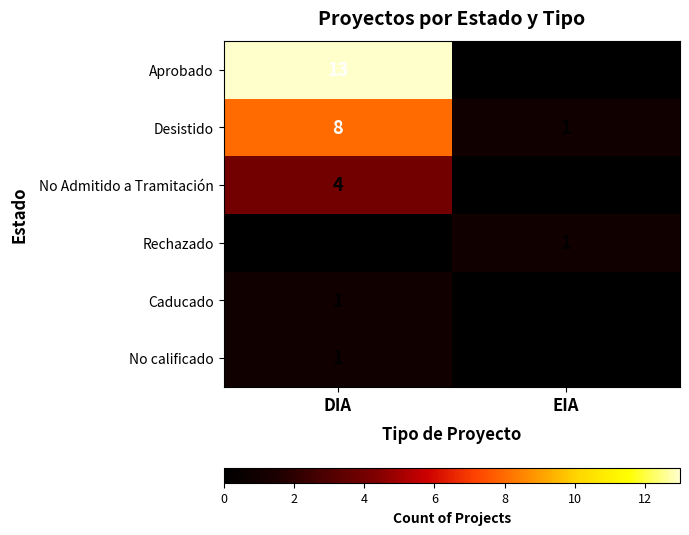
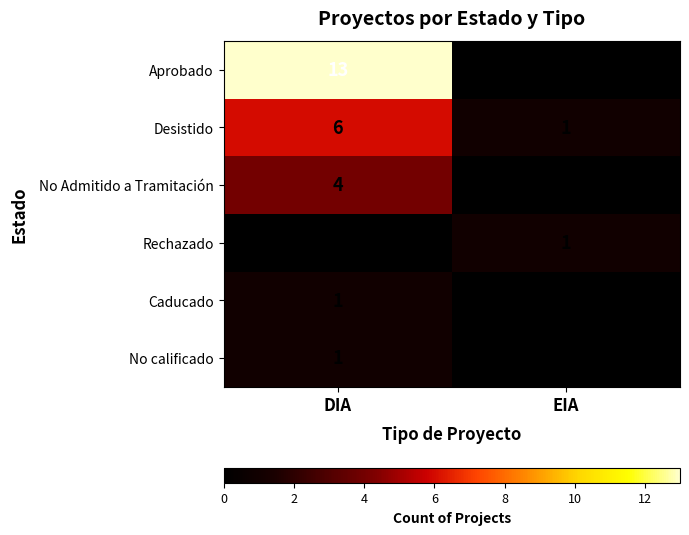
Desistido, DIA: 8 -> 6
